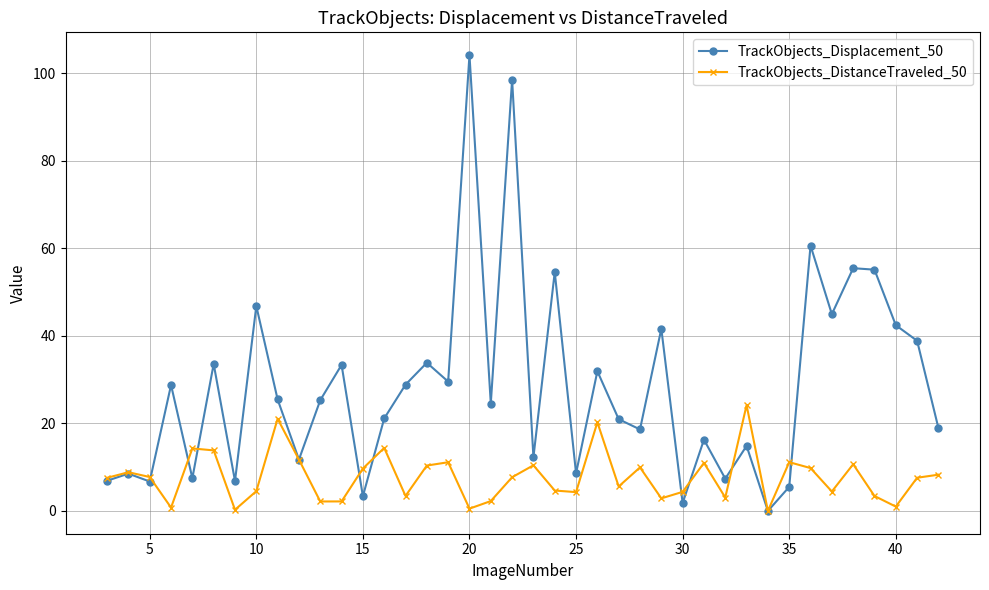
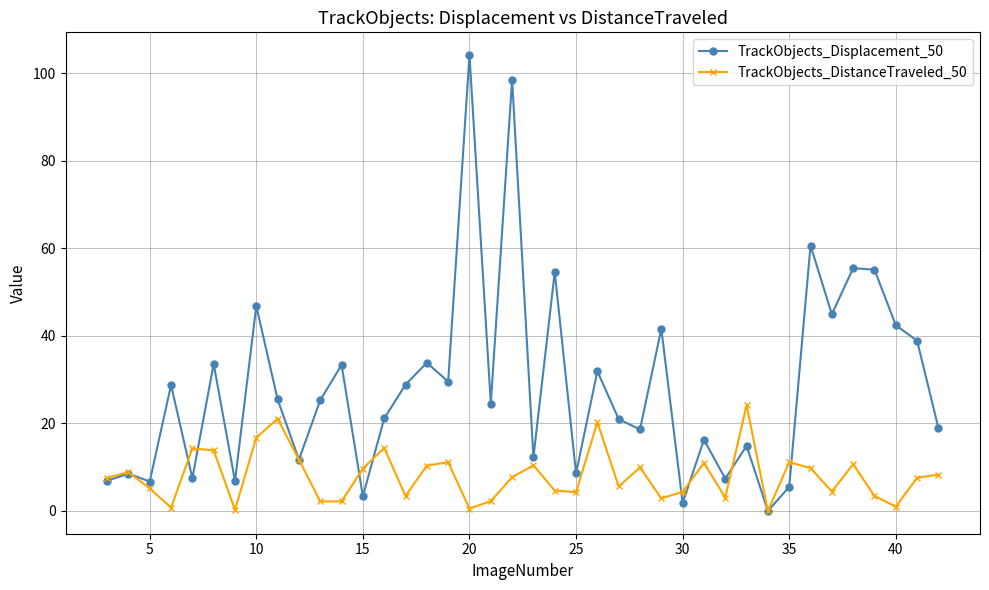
TrackObjects_DistanceTraveled_50, 5: 8 -> 5
TrackObjects_DistanceTraveled_50, 10: 5 -> 17
